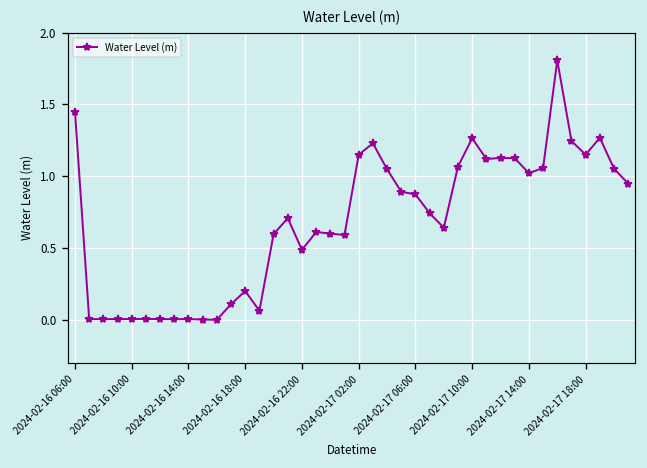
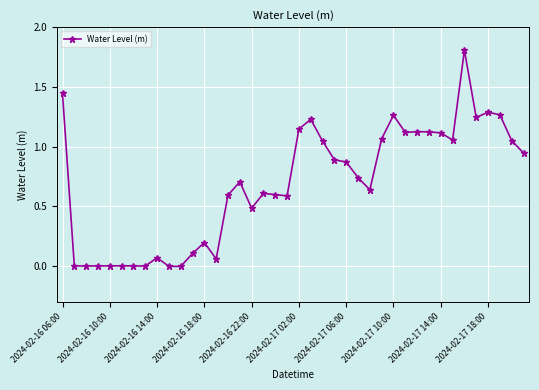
2024-02-16 14:00: 0.00 -> 0.07
2024-02-17 14:00: 1.02 -> 1.12
2024-02-17 18:00: 1.15 -> 1.29
